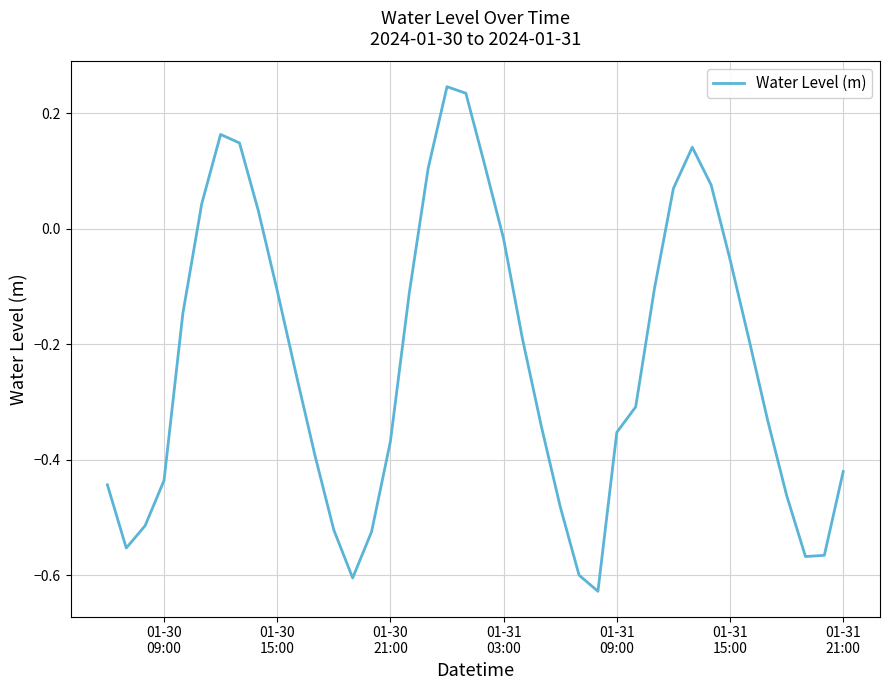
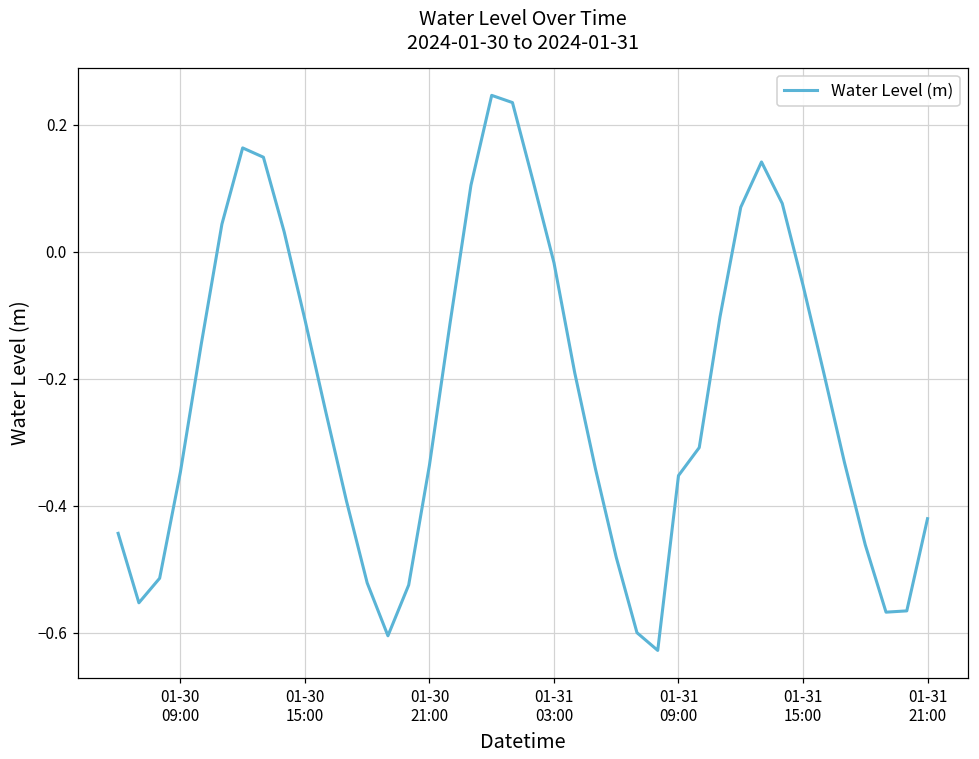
01-30 09:00: -0.44 -> -0.35
01-30 21:00: -0.37 -> -0.34
